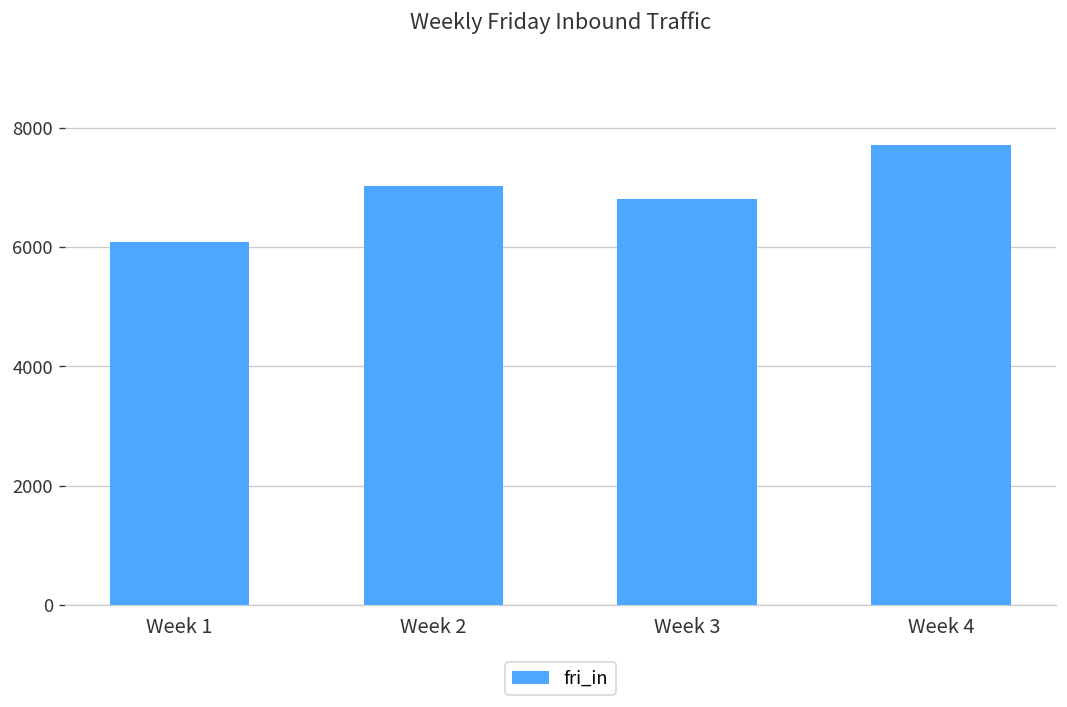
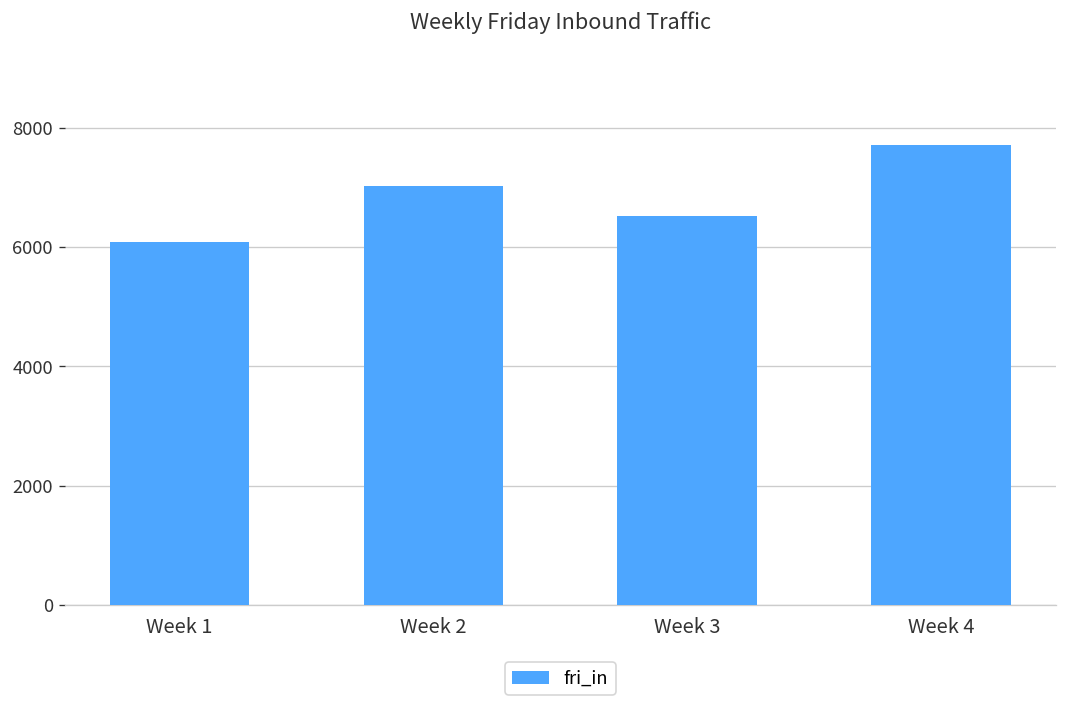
Week 3: 6800 -> 6500
